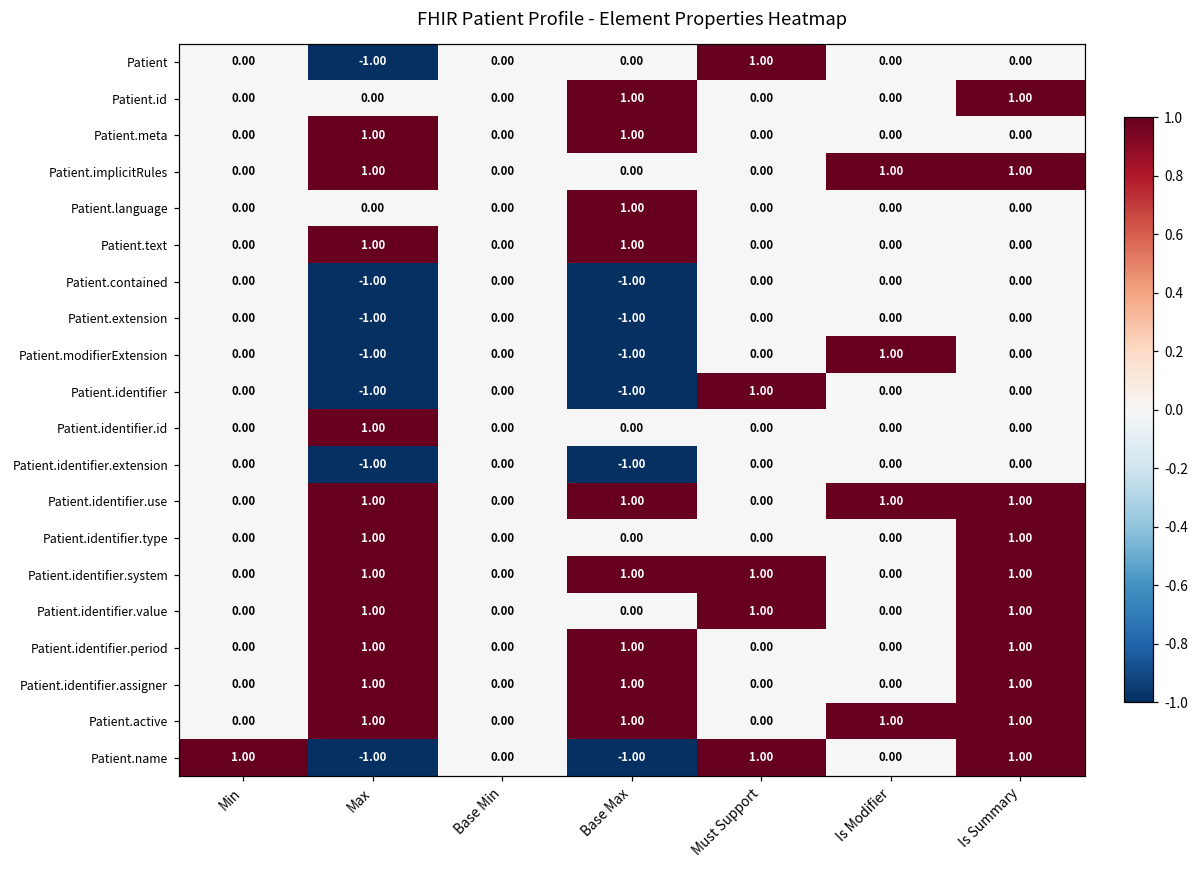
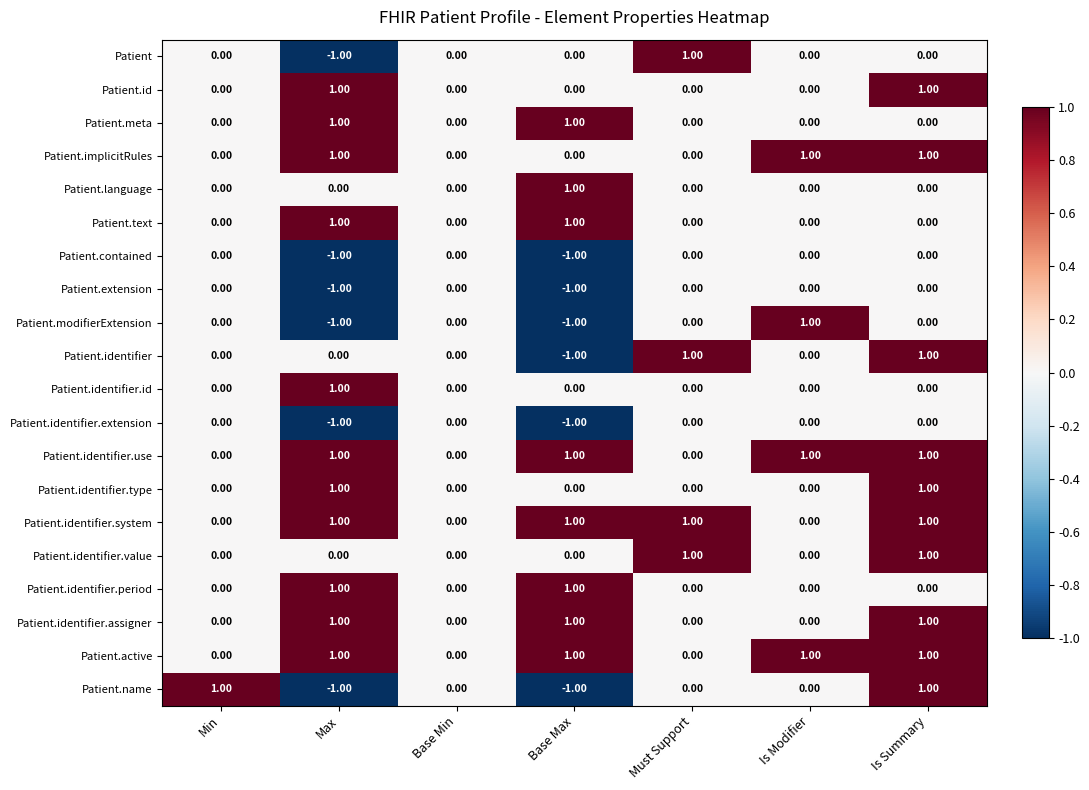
Patient.id, Max: 0.00 -> 1.00
Patient.id, Base Max: 1.00 -> 0.00
Patient.identifier, Max: -1.00 -> 0.00
Patient.identifier, Is Summary: 0.00 -> 1.00
Patient.identifier.value, Max: 1.00 -> 0.00
Patient.identifier.period, Is Summary: 1.00 -> 0.00
Patient.name, Must Support: 1.00 -> 0.00
